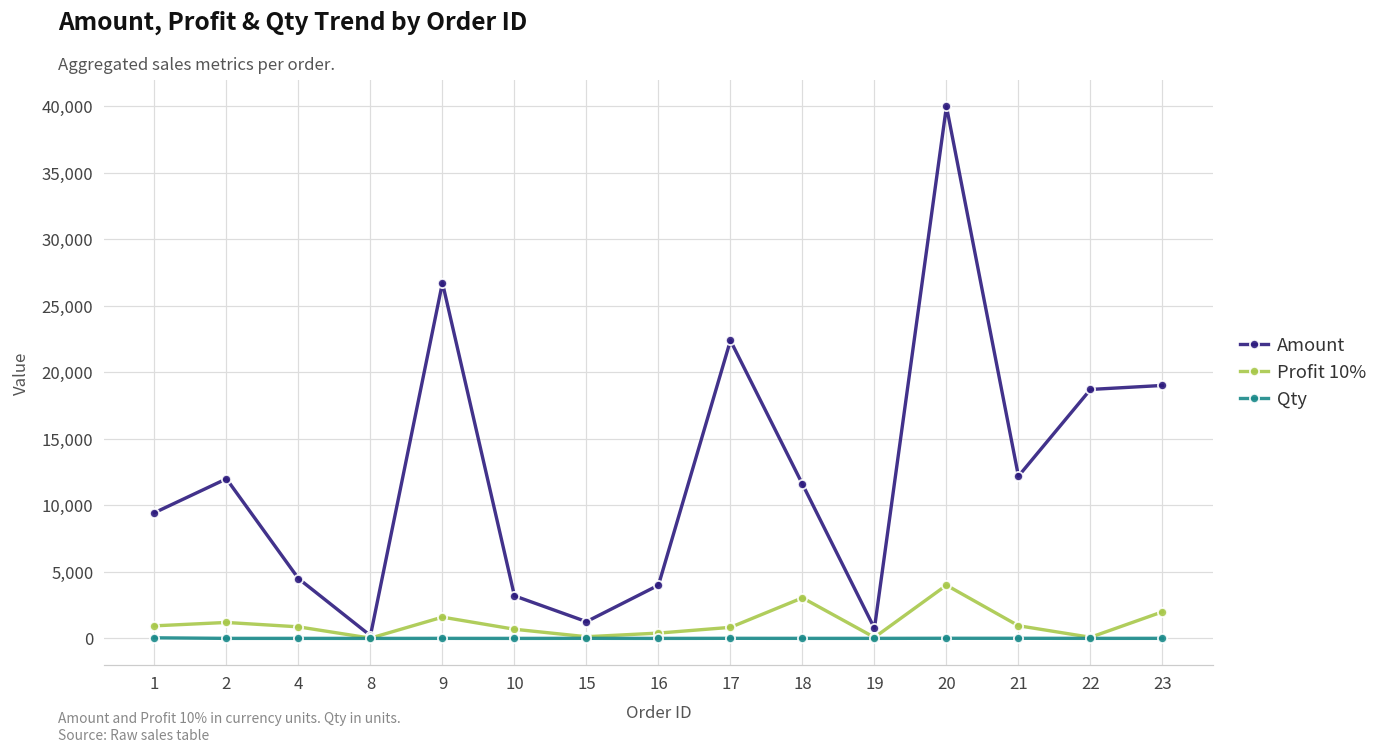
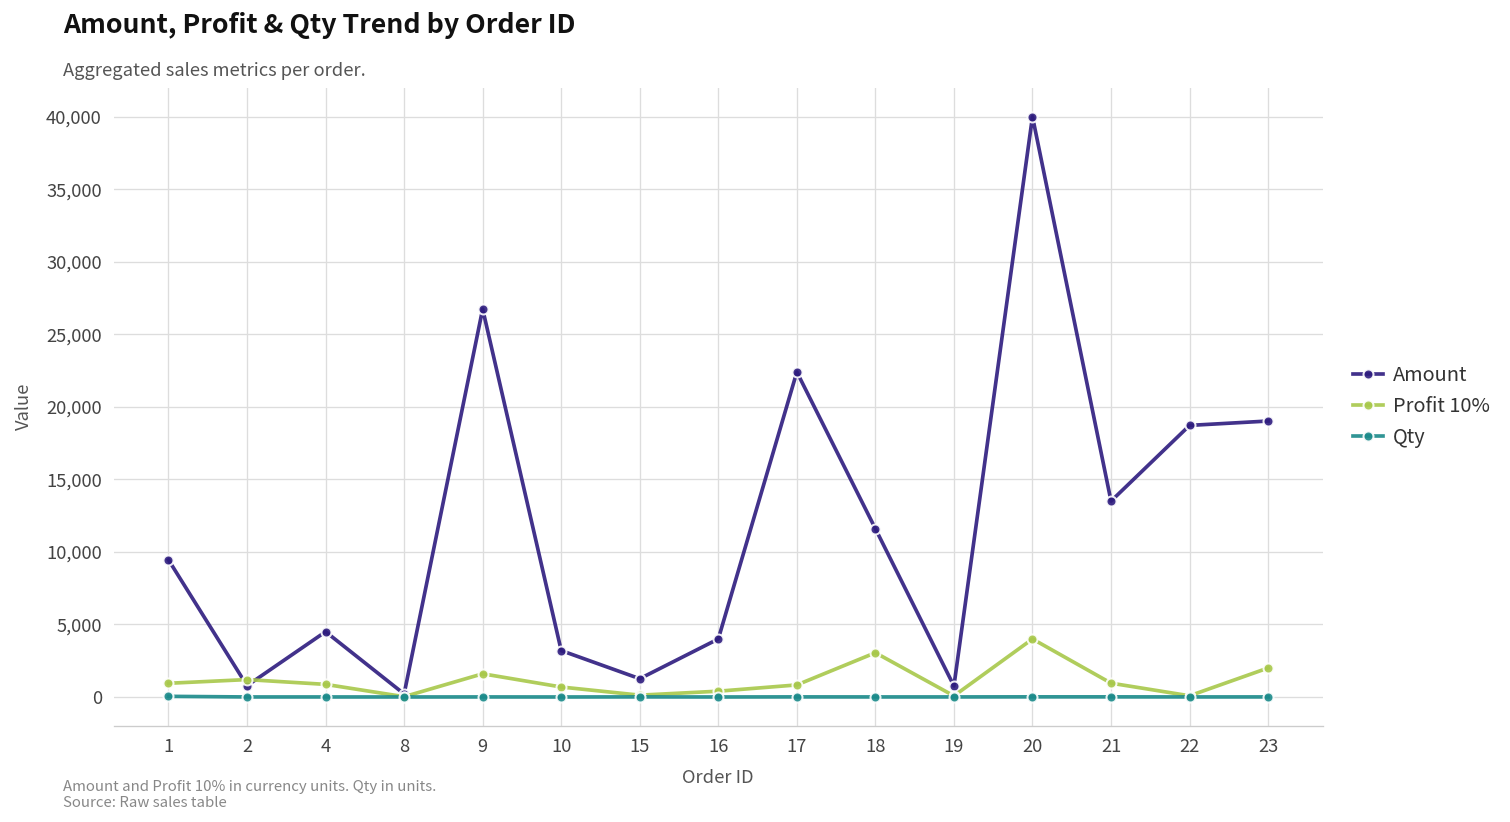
Amount, 2: 12,000 -> 800
Amount, 21: 12,200 -> 13,500
